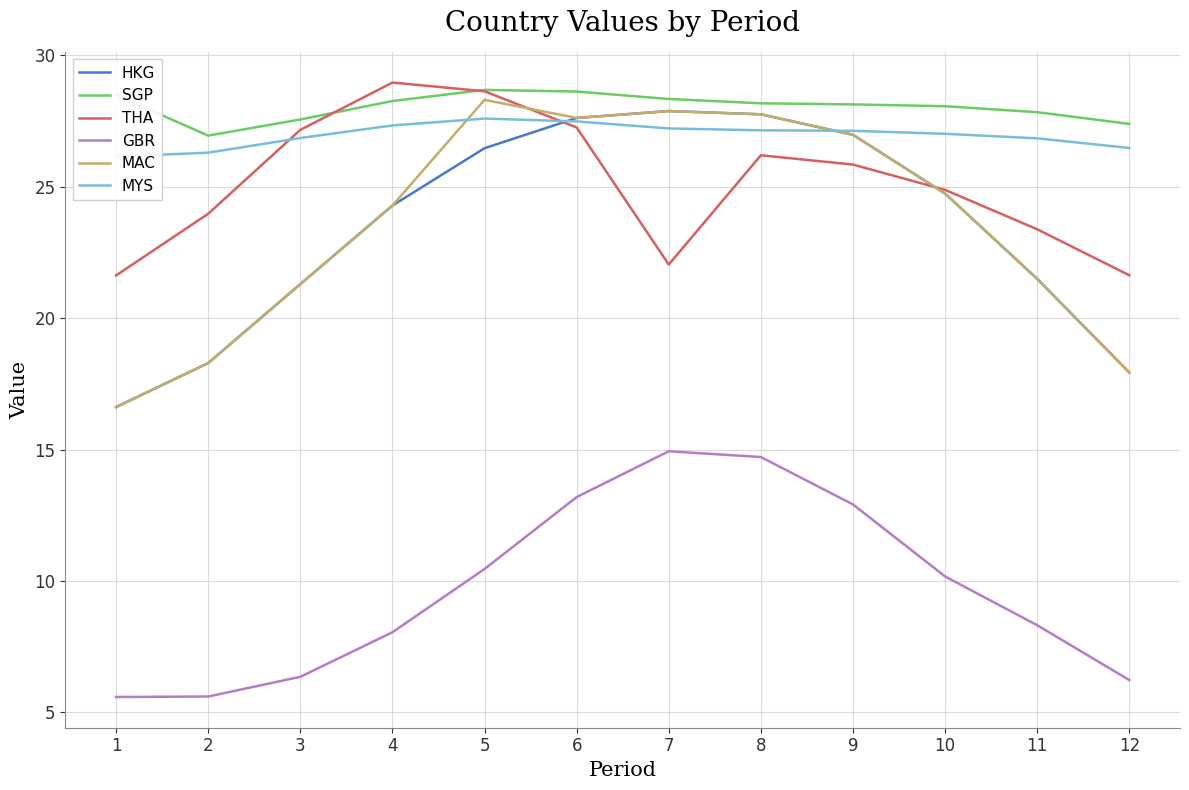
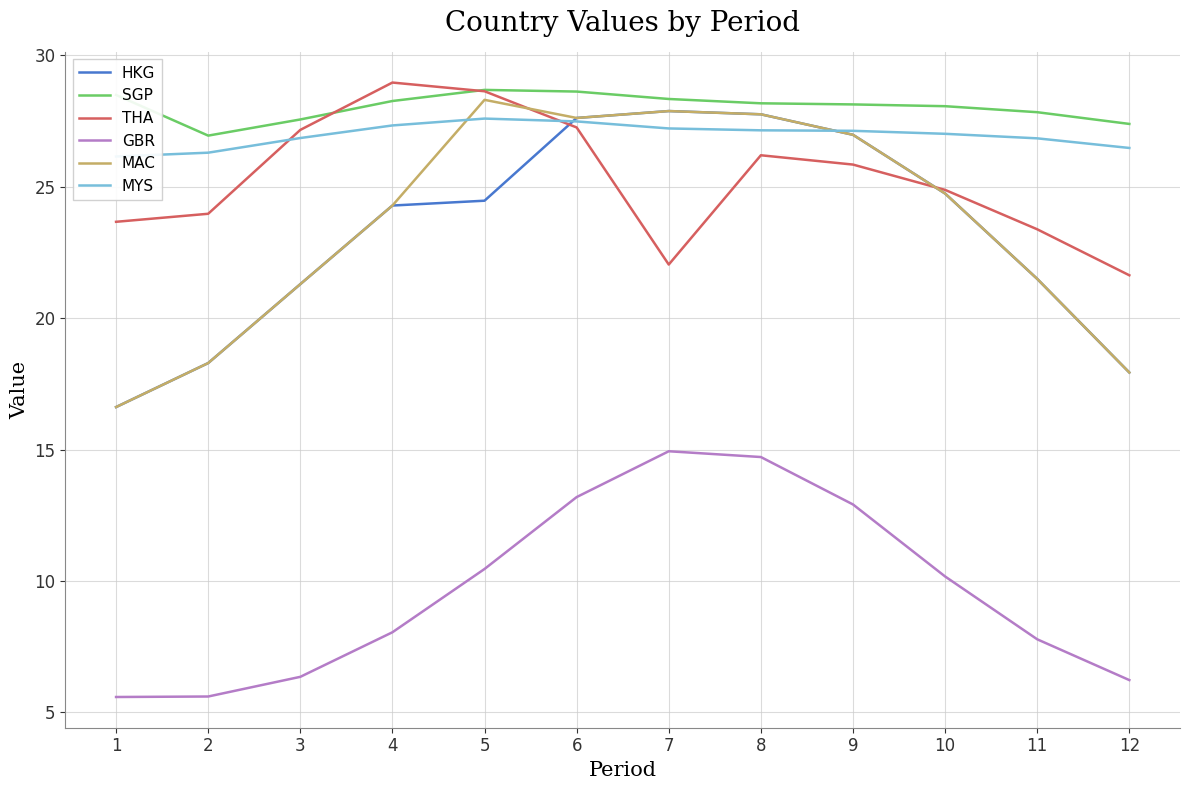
THA, 1: 21.6 -> 23.7
HKG, 5: 26.5 -> 24.5
GBR, 11: 8.3 -> 7.8
